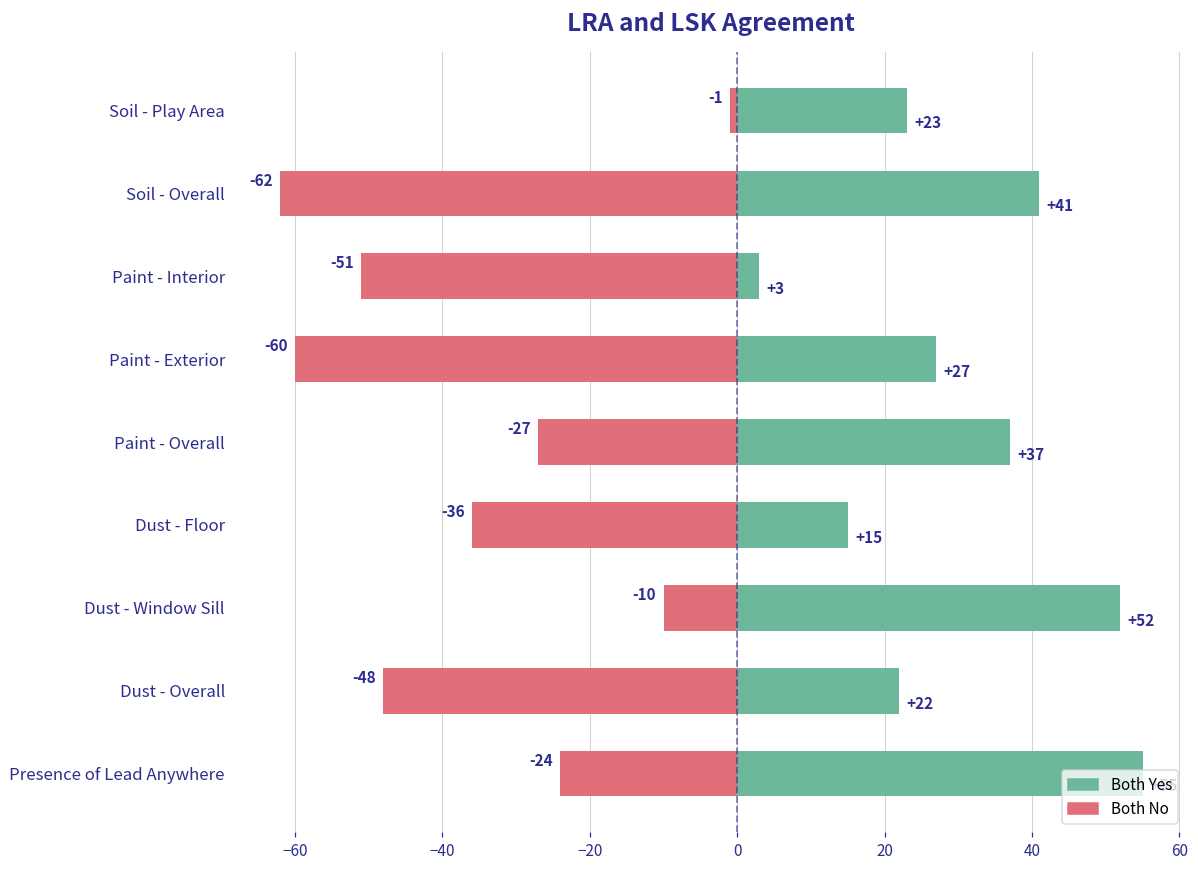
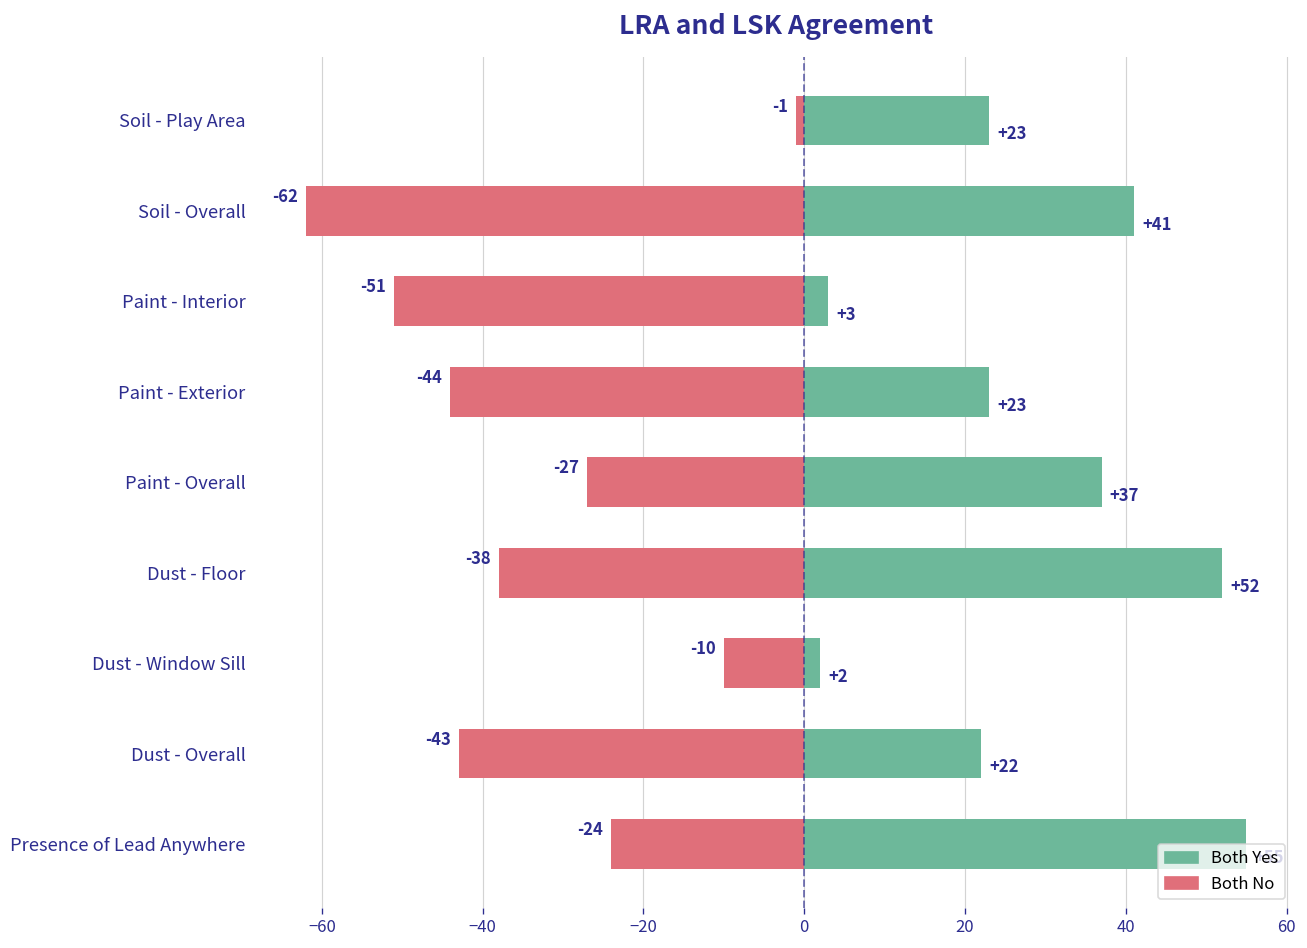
Both Yes, Paint - Exterior: +27 -> +23
Both No, Paint - Exterior: -60 -> -44
Both Yes, Dust - Floor: +15 -> +52
Both No, Dust - Floor: -36 -> -38
Both Yes, Dust - Window Sill: +52 -> +2
Both No, Dust - Overall: -48 -> -43
